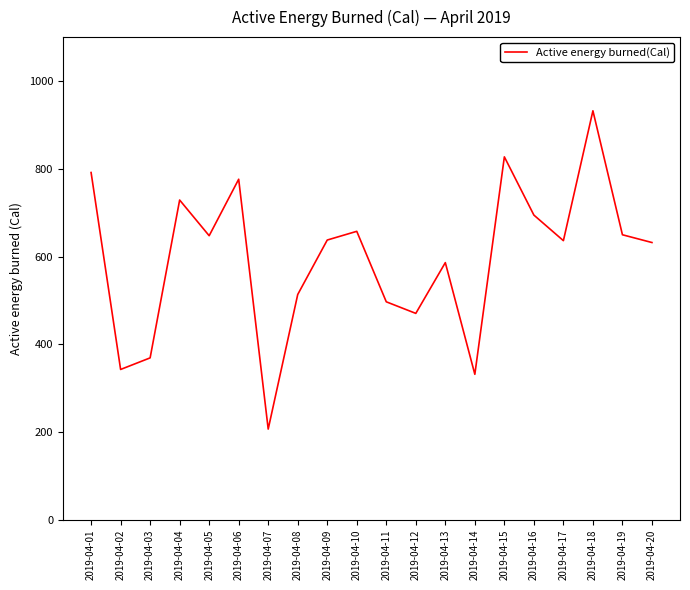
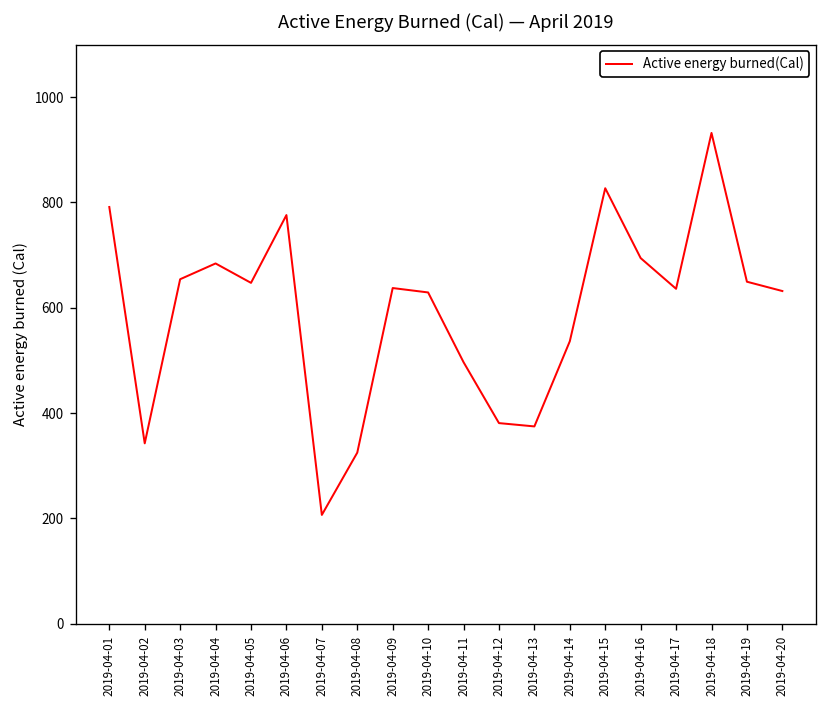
2019-04-03: 370 -> 650
2019-04-04: 730 -> 680
2019-04-08: 510 -> 320
2019-04-10: 660 -> 630
2019-04-12: 470 -> 380
2019-04-13: 590 -> 370
2019-04-14: 330 -> 540
